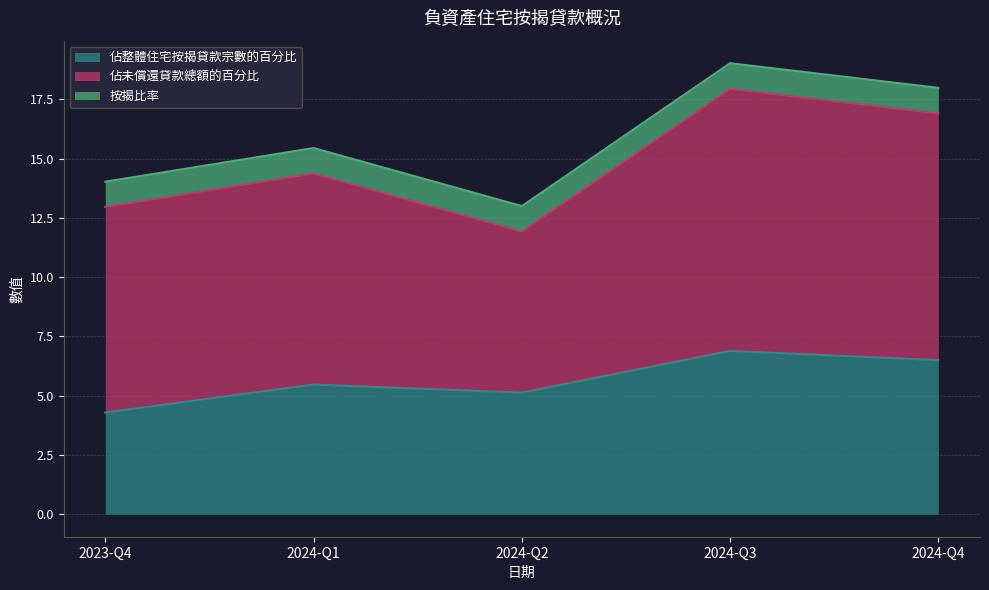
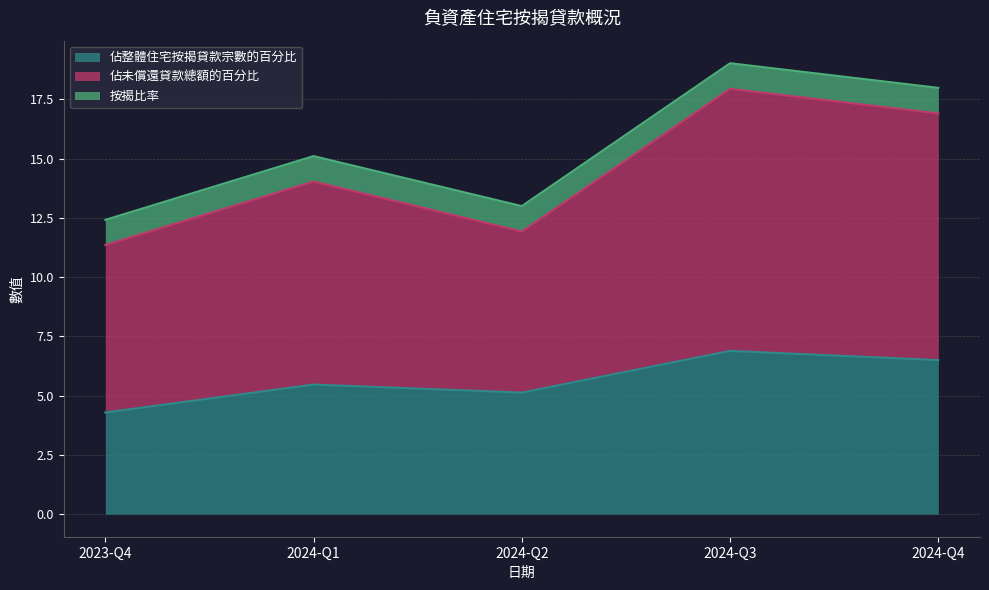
佔未償還貸款總額的百分比, 2023-Q4: 8.7 -> 7.1
佔未償還貸款總額的百分比, 2024-Q1: 8.9 -> 8.6
